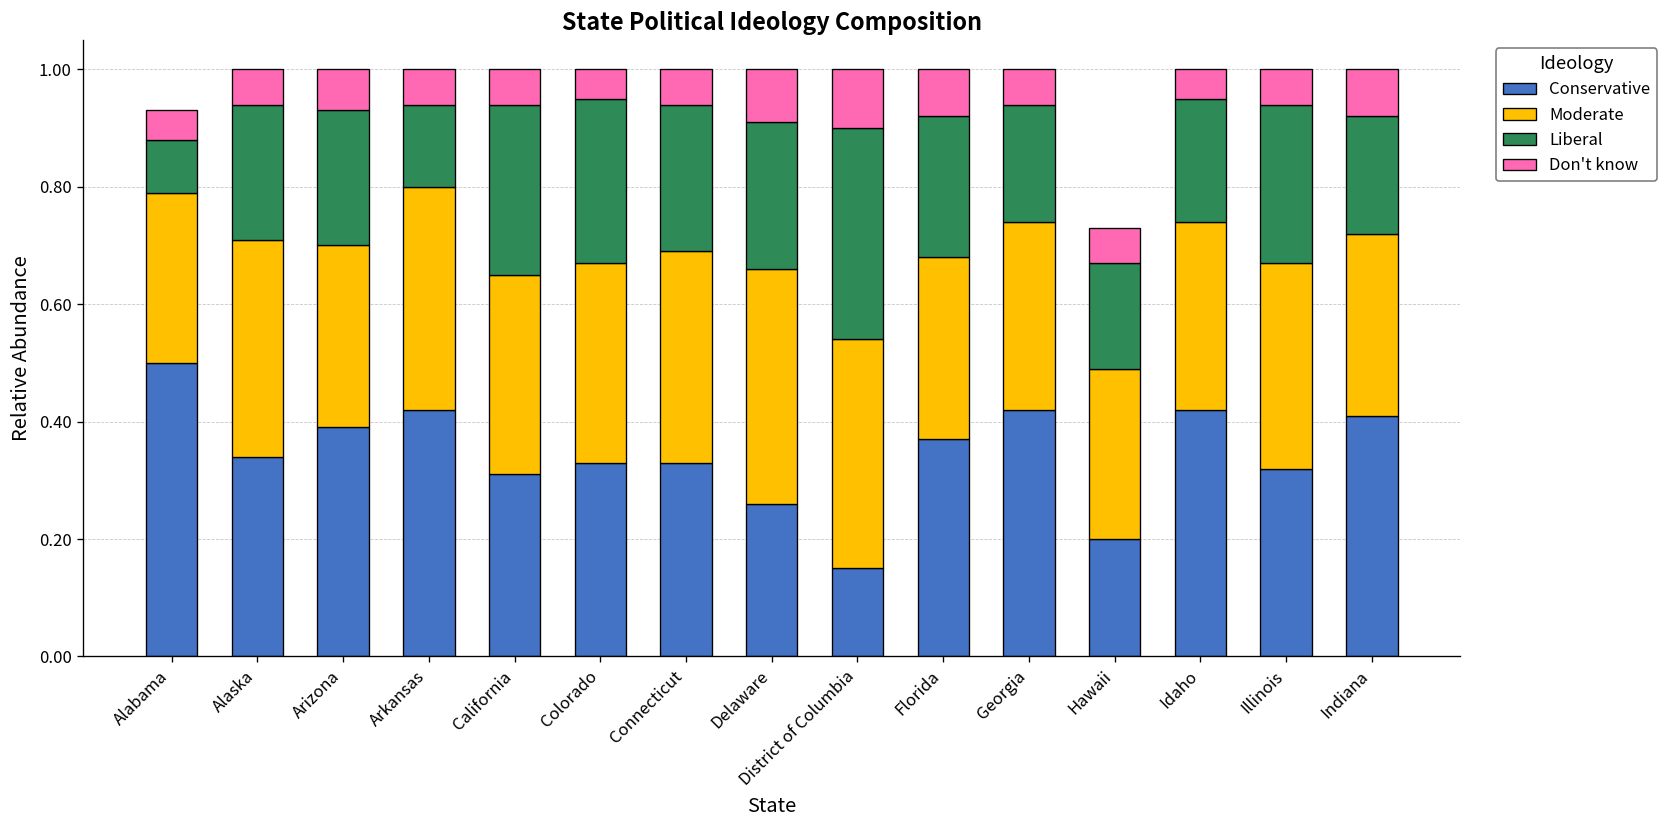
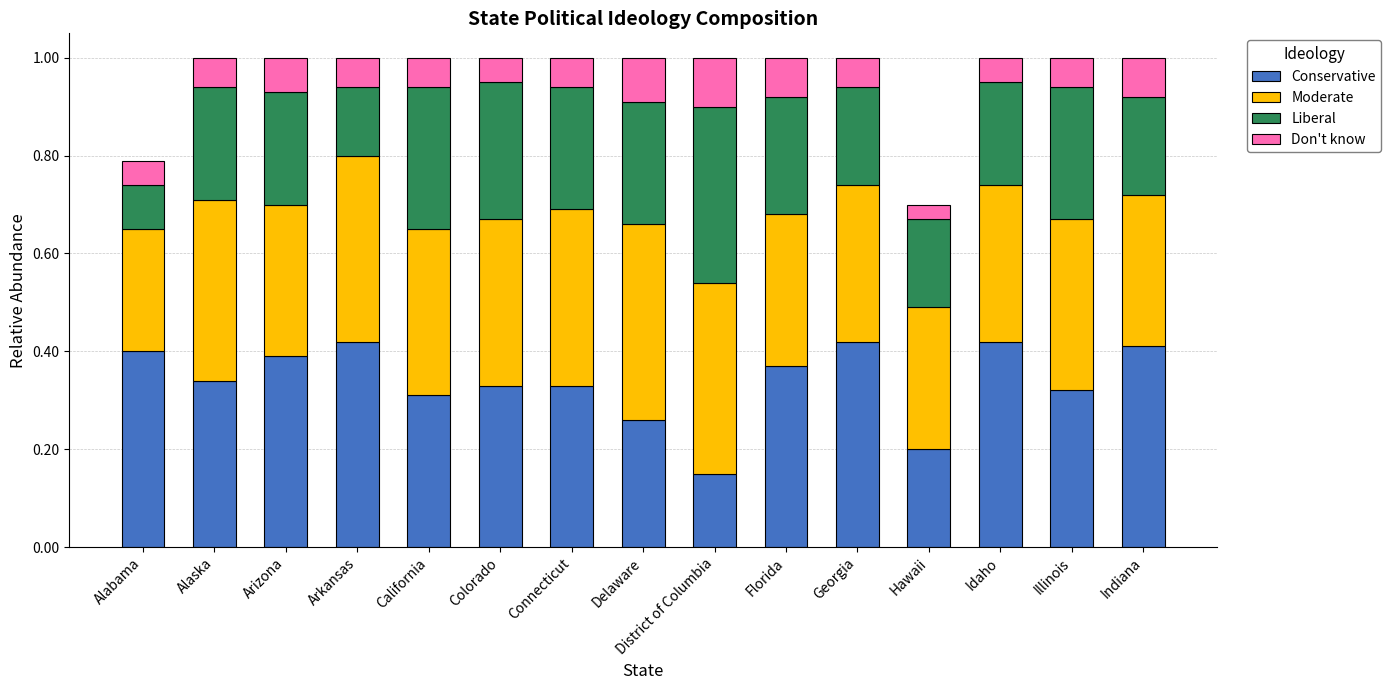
Conservative, Alabama: 0.5 -> 0.4
Moderate, Alabama: 0.29 -> 0.25
Don't know, Hawaii: 0.06 -> 0.03
